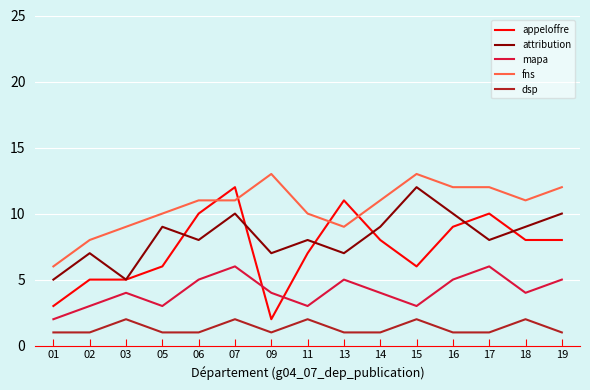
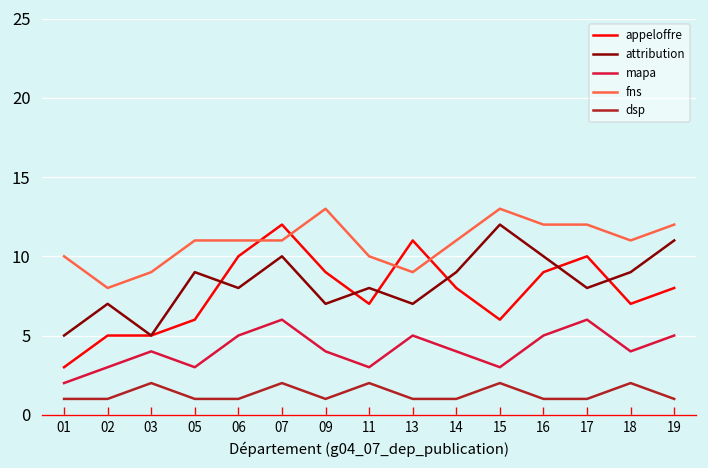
fns, 01: 6 -> 10
fns, 05: 10 -> 11
appeloffre, 09: 2 -> 9
appeloffre, 18: 8 -> 7
attribution, 19: 10 -> 11
